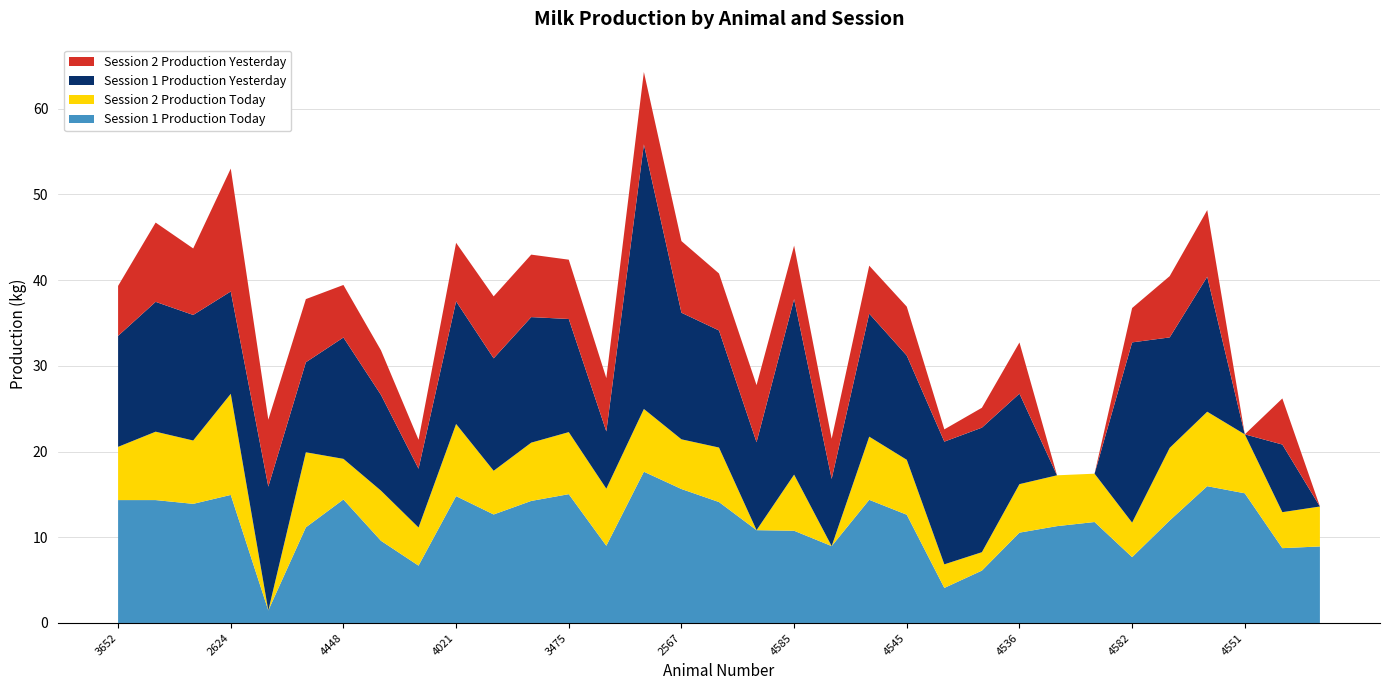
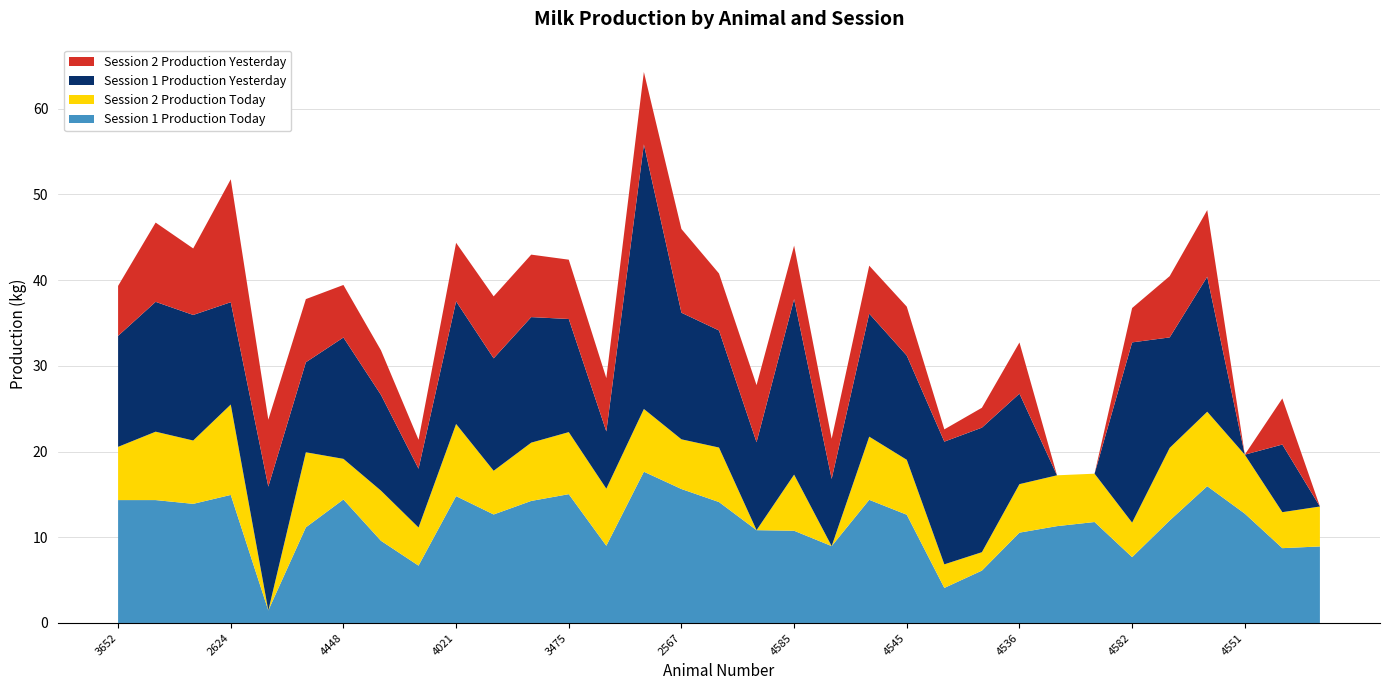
Session 2 Production Today, 2624: 12 -> 11
Session 2 Production Yesterday, 2567: 8 -> 10
Session 1 Production Today, 4551: 15 -> 13
